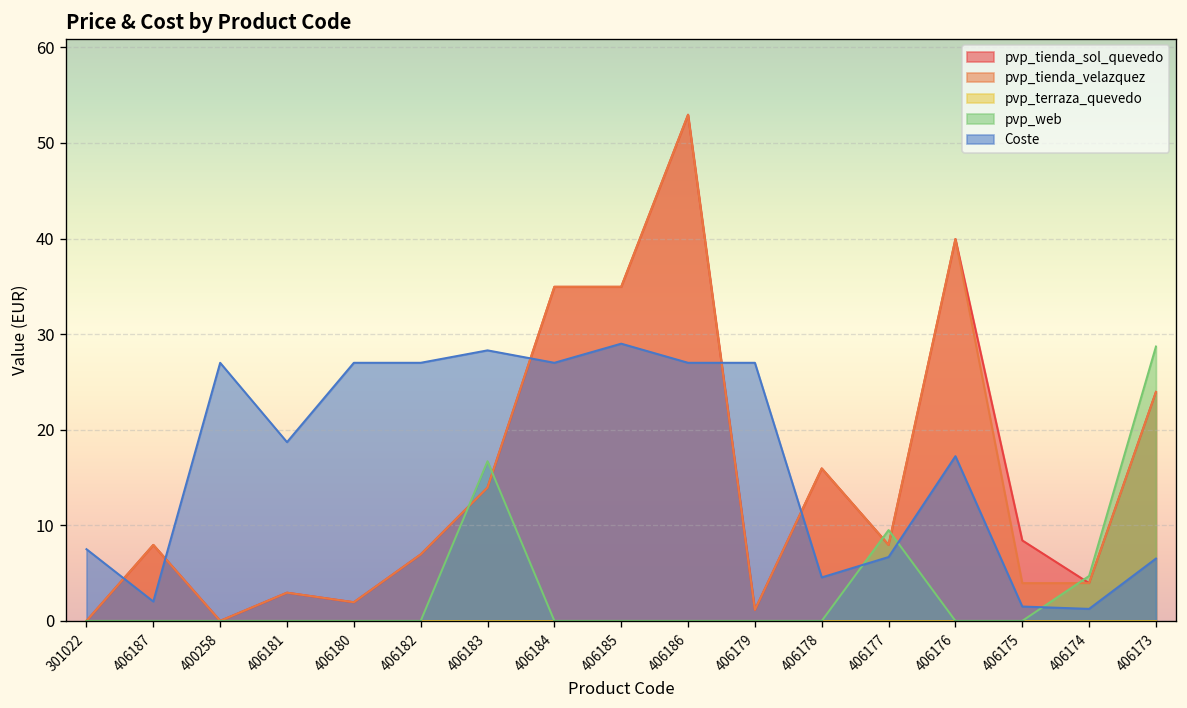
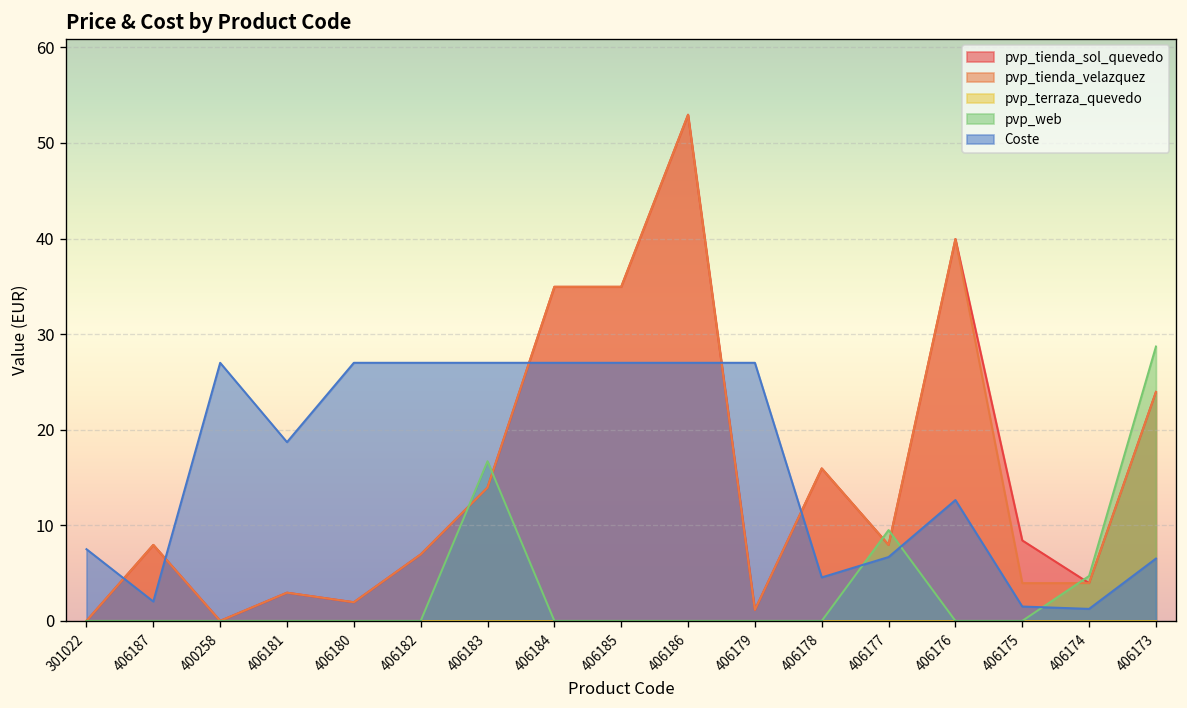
Coste, 406183: 28 -> 27
Coste, 406185: 29 -> 27
Coste, 406176: 17 -> 13
